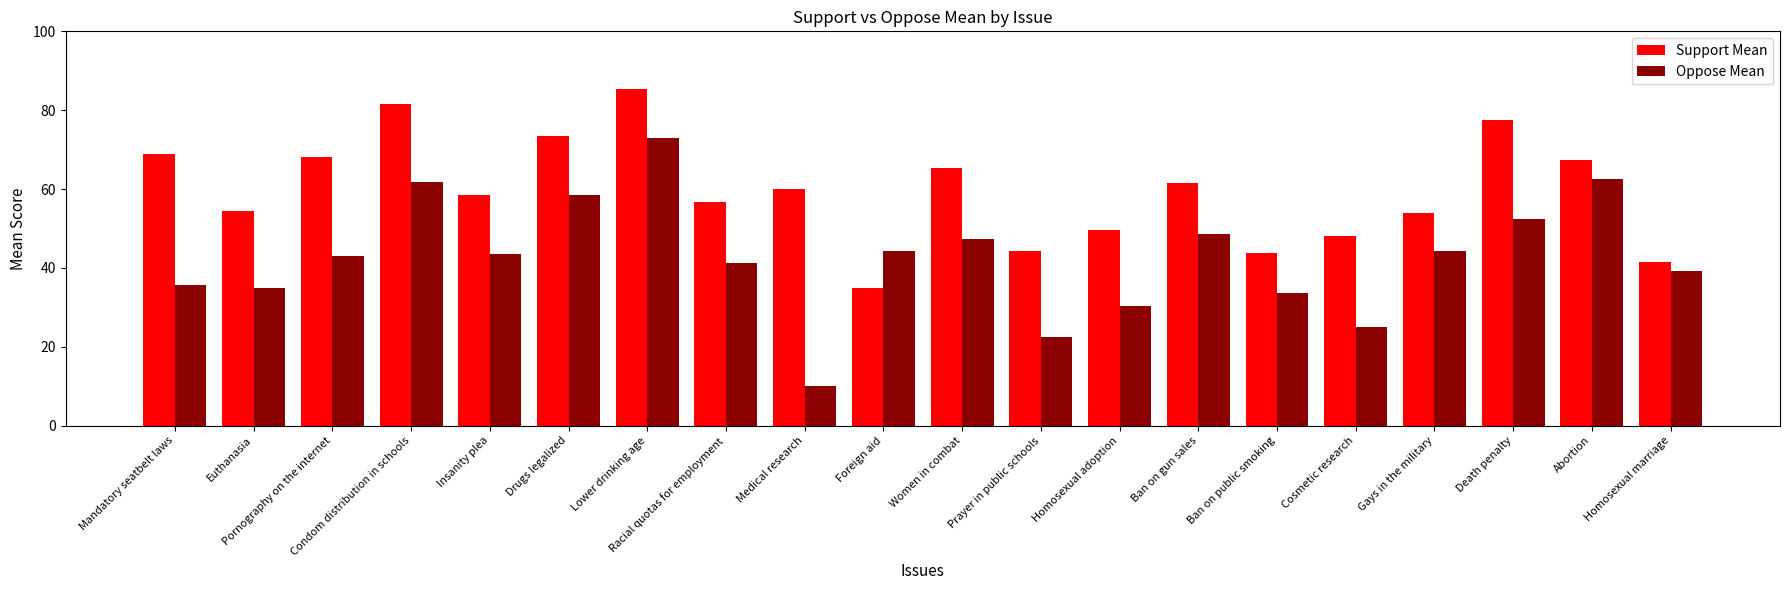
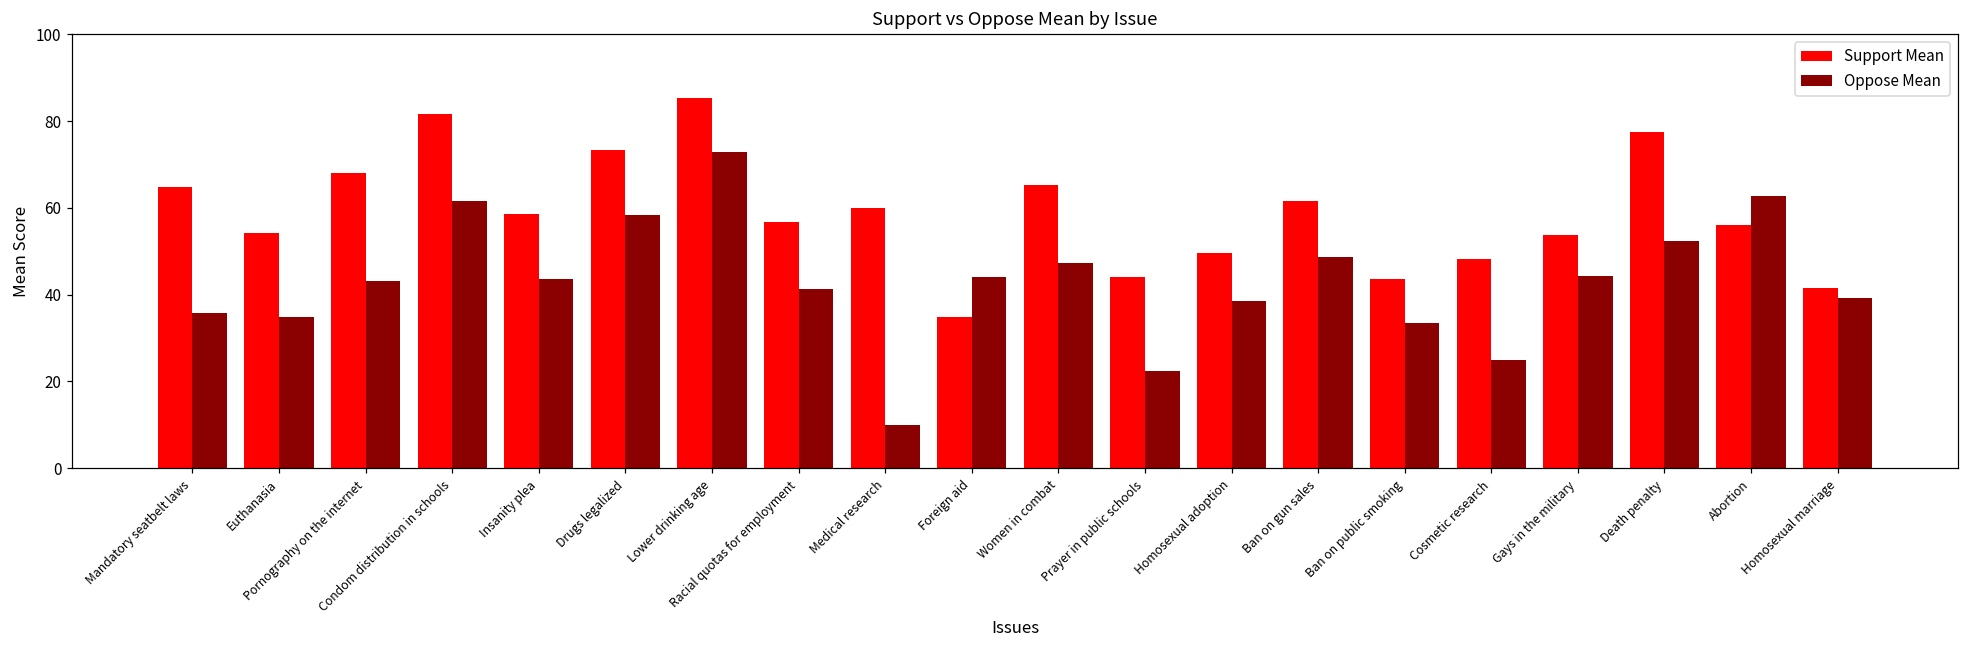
Support Mean, Mandatory seatbelt laws: 69 -> 65
Oppose Mean, Homosexual adoption: 30 -> 39
Support Mean, Abortion: 67 -> 56
